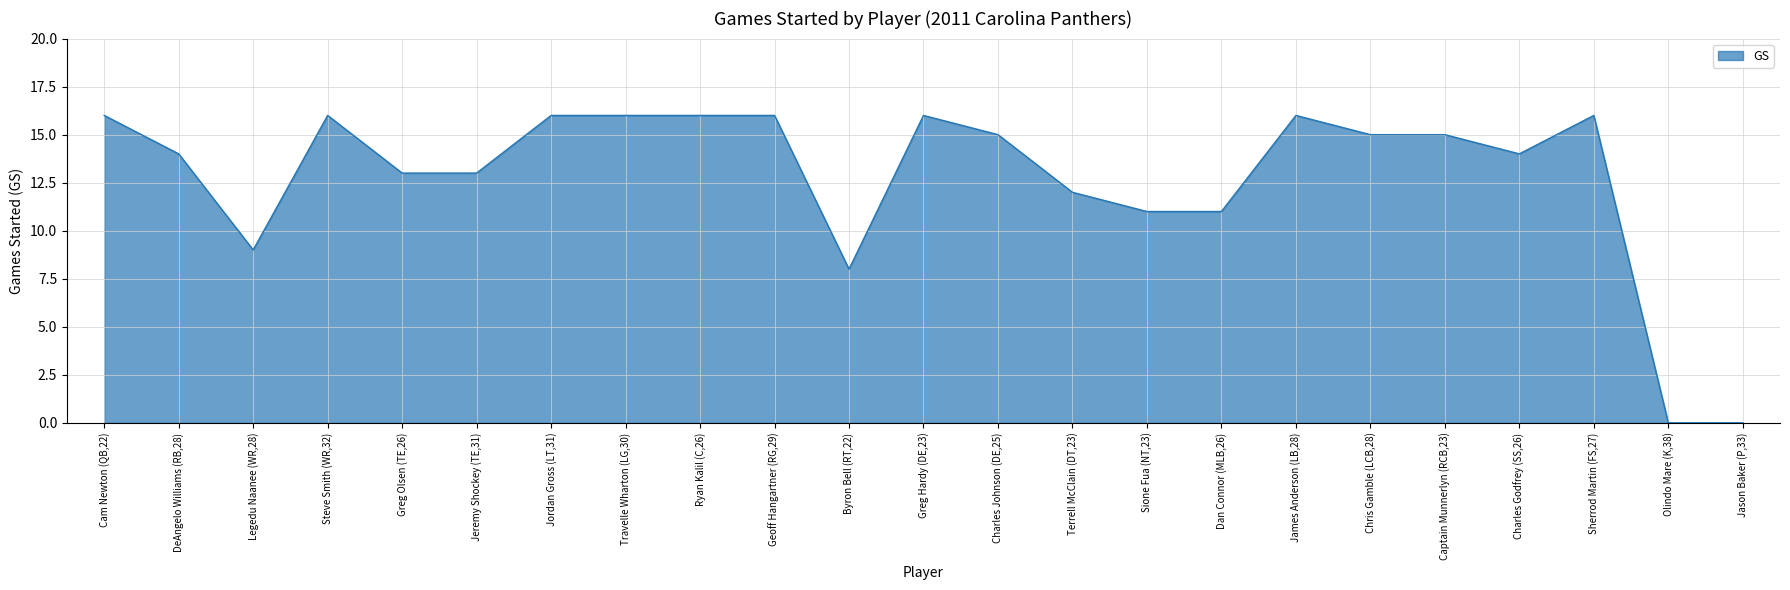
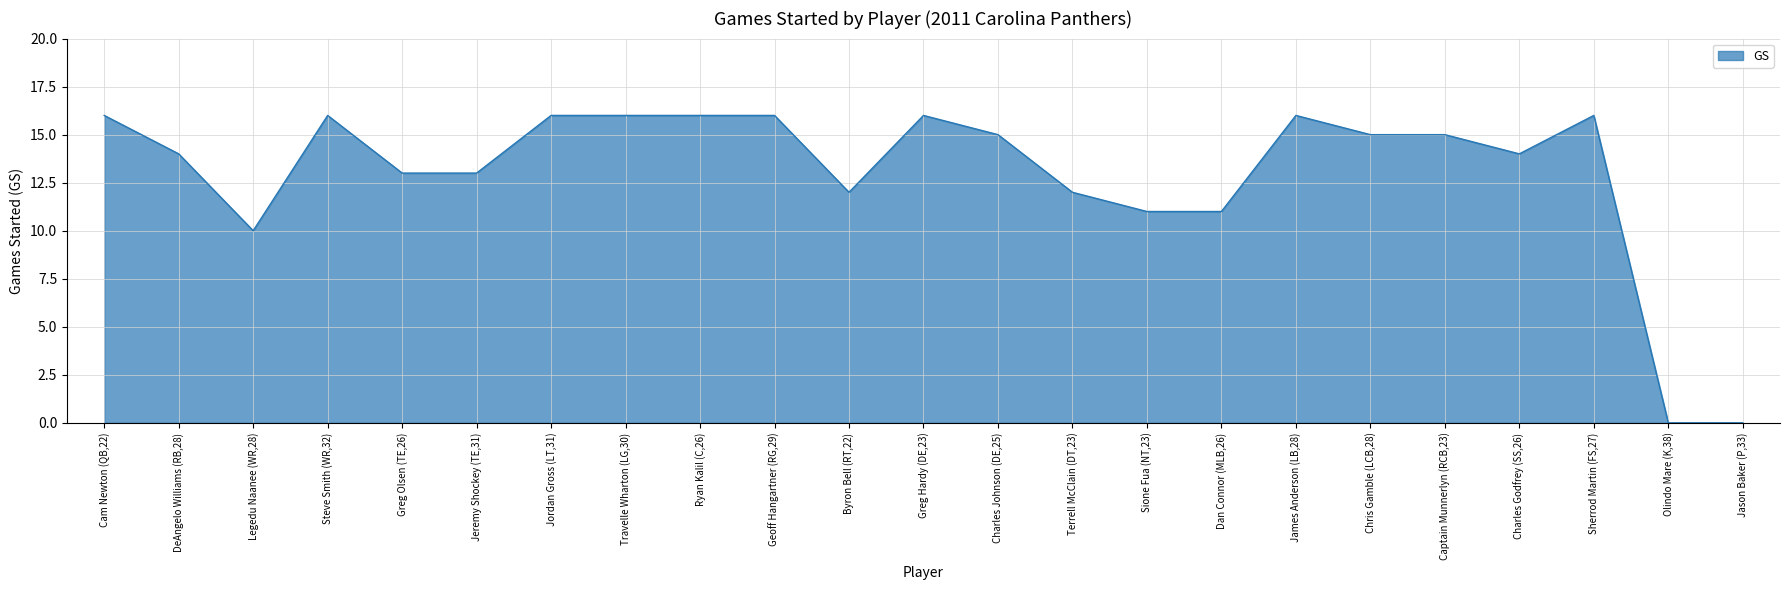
Legedu Naanee (WR,28): 9 -> 10
Byron Bell (RT,22): 8 -> 12
